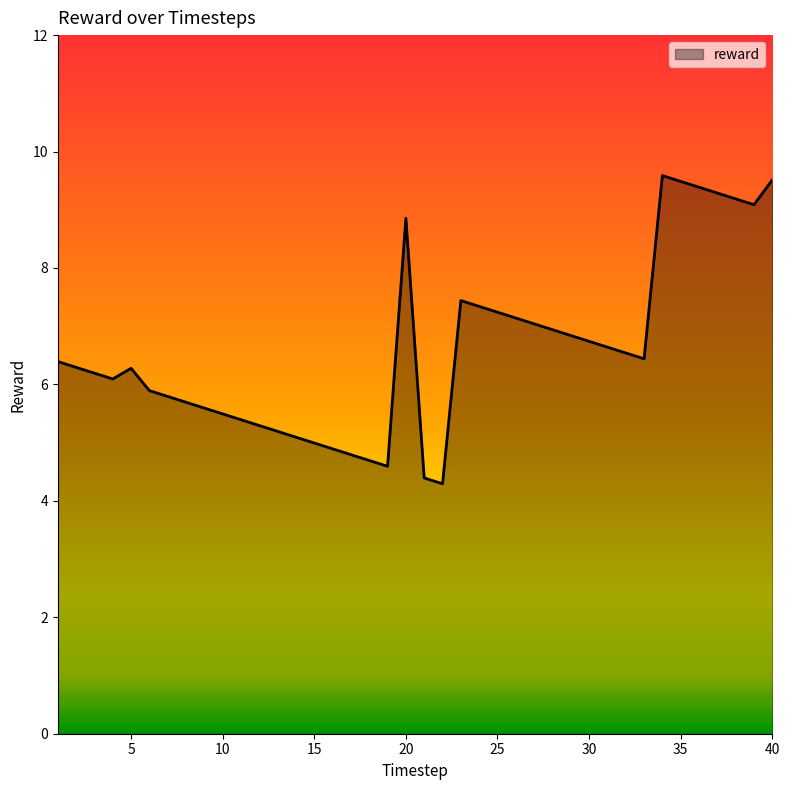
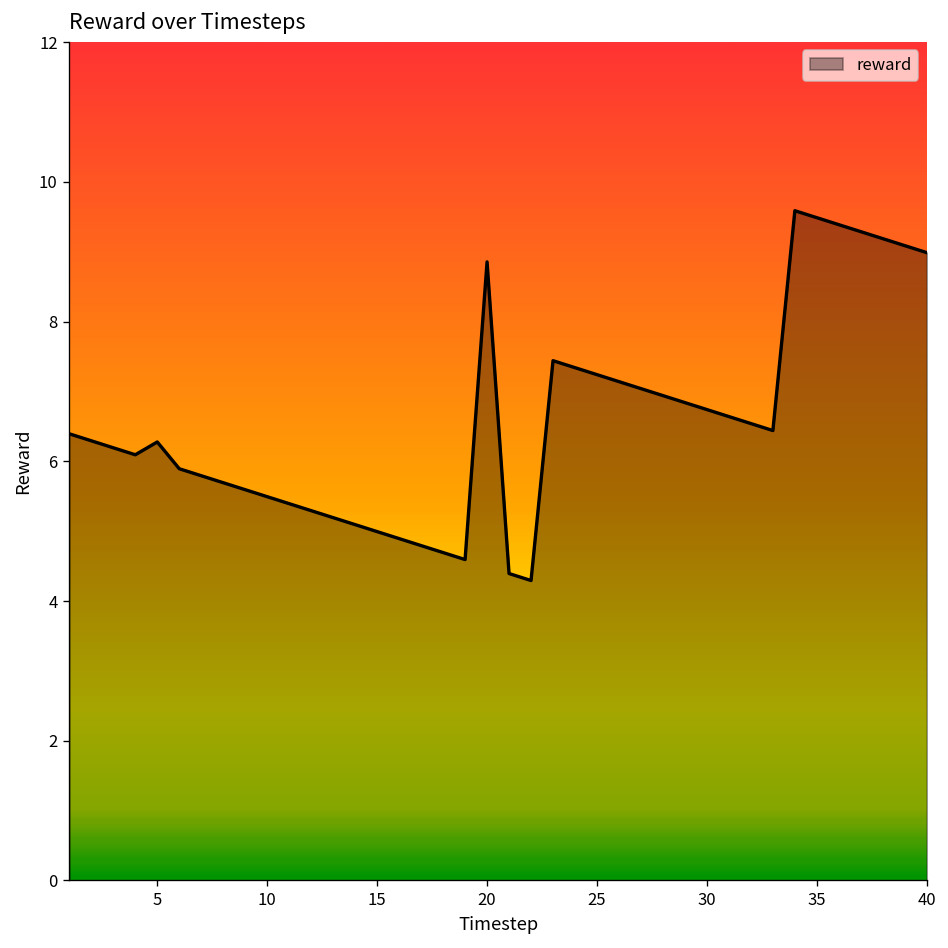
40: 9.5 -> 9.0
